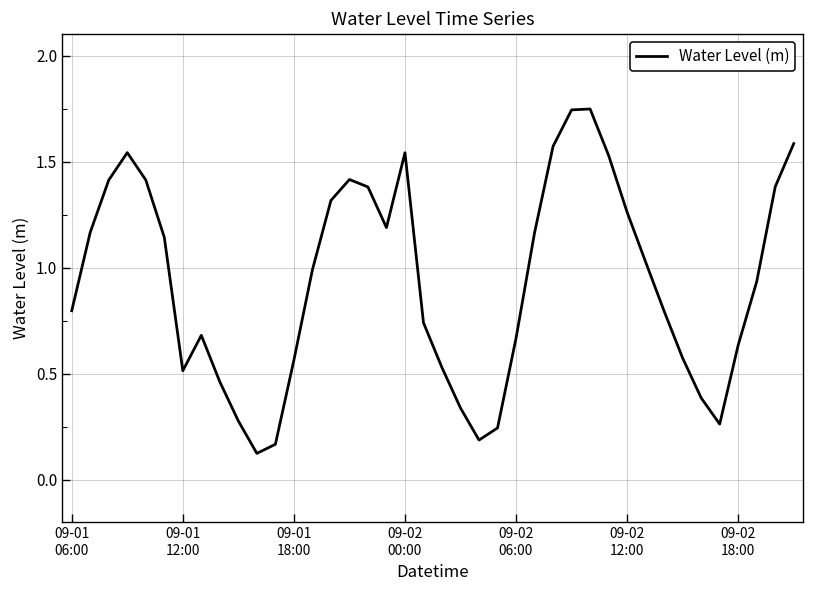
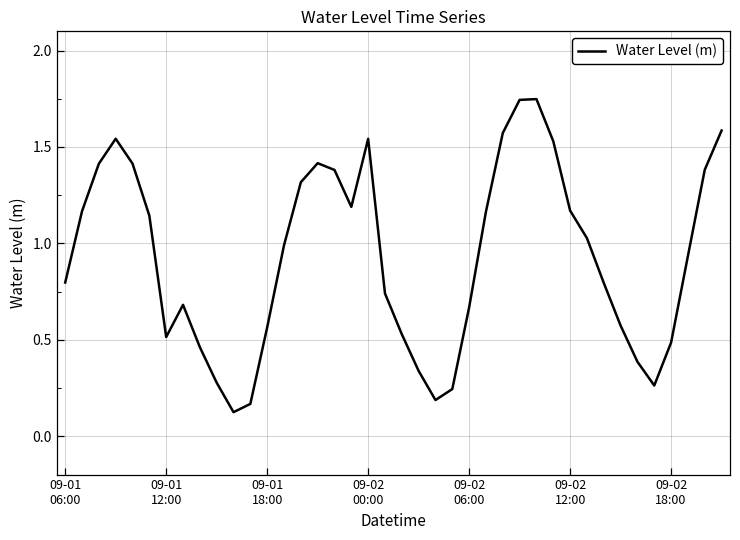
09-02 12:00: 1.26 -> 1.17
09-02 18:00: 0.64 -> 0.49
